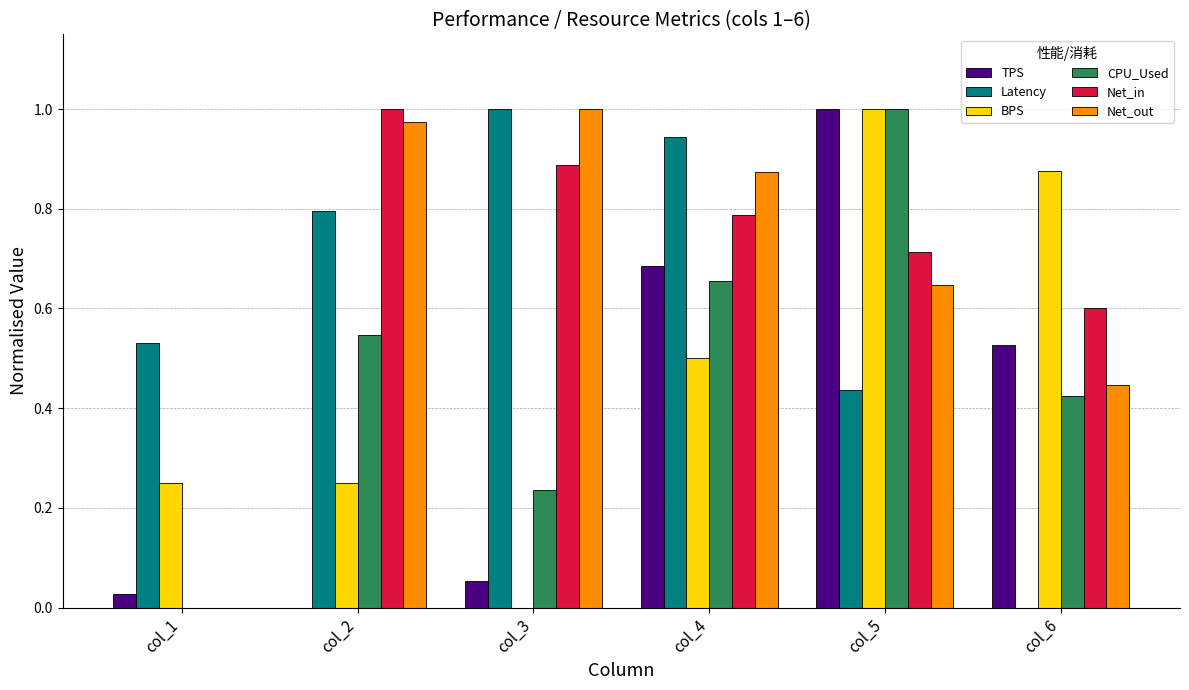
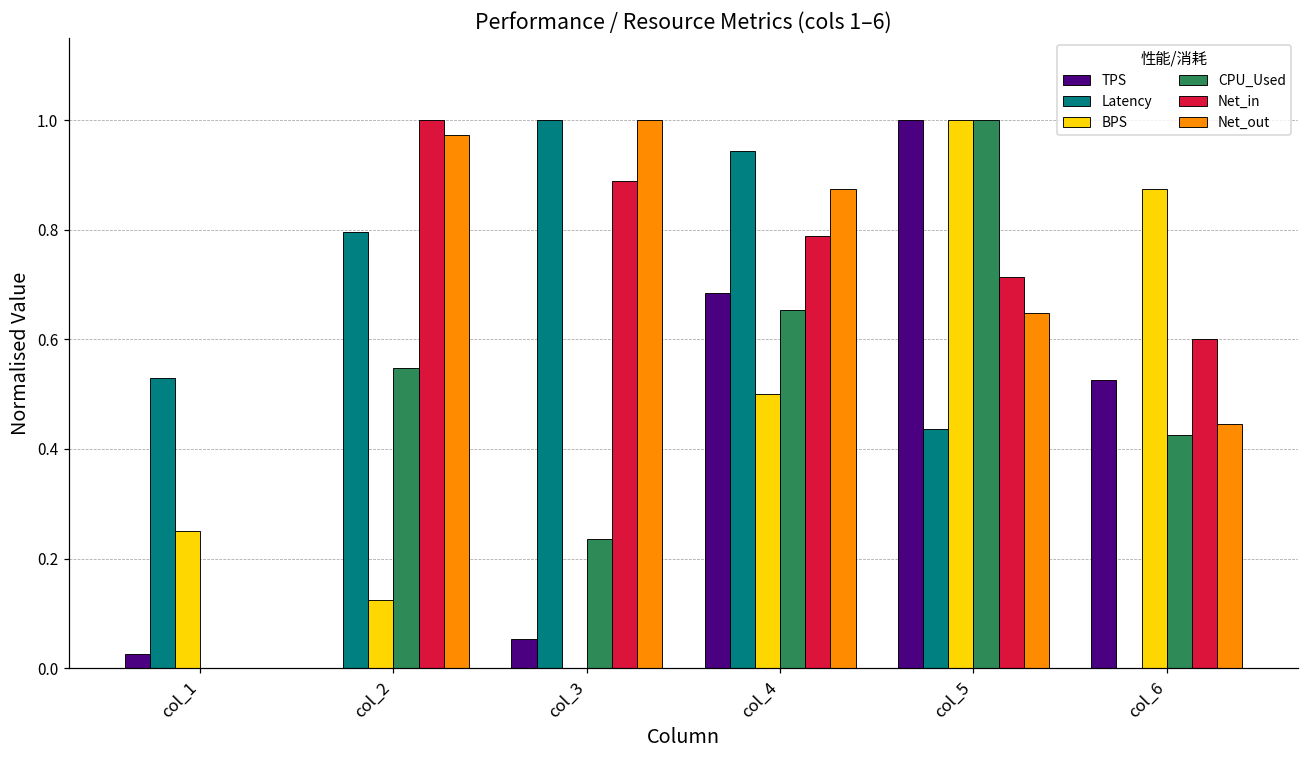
BPS, col_2: 0.25 -> 0.13
